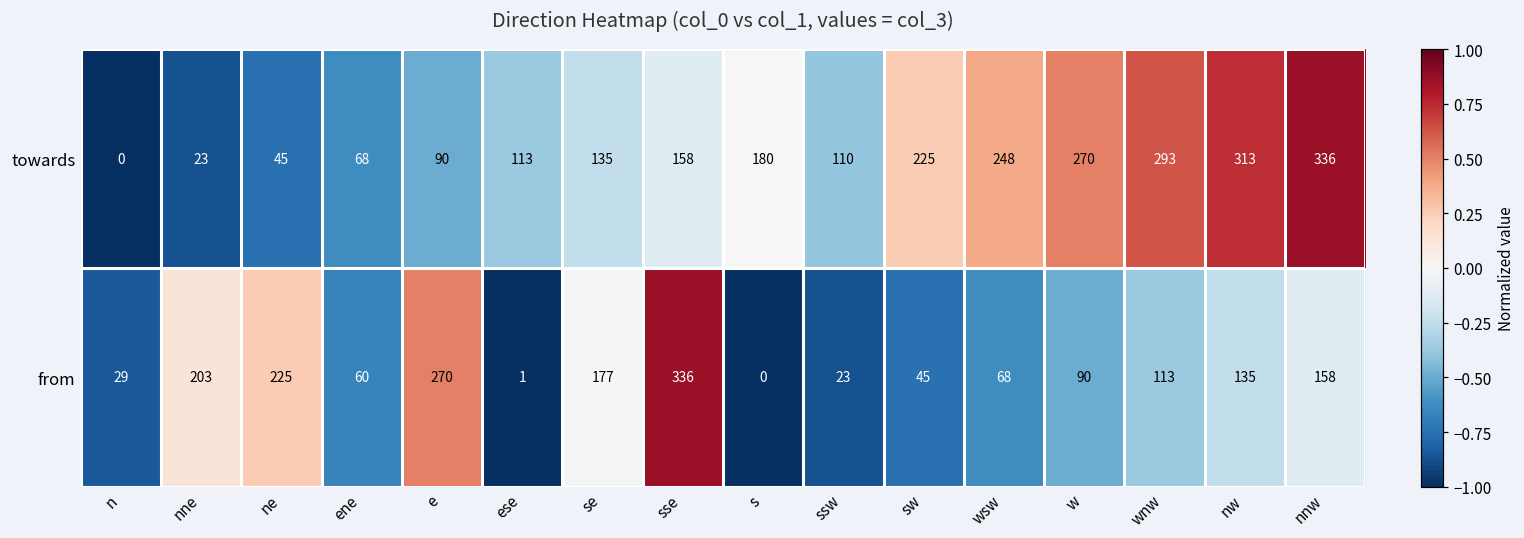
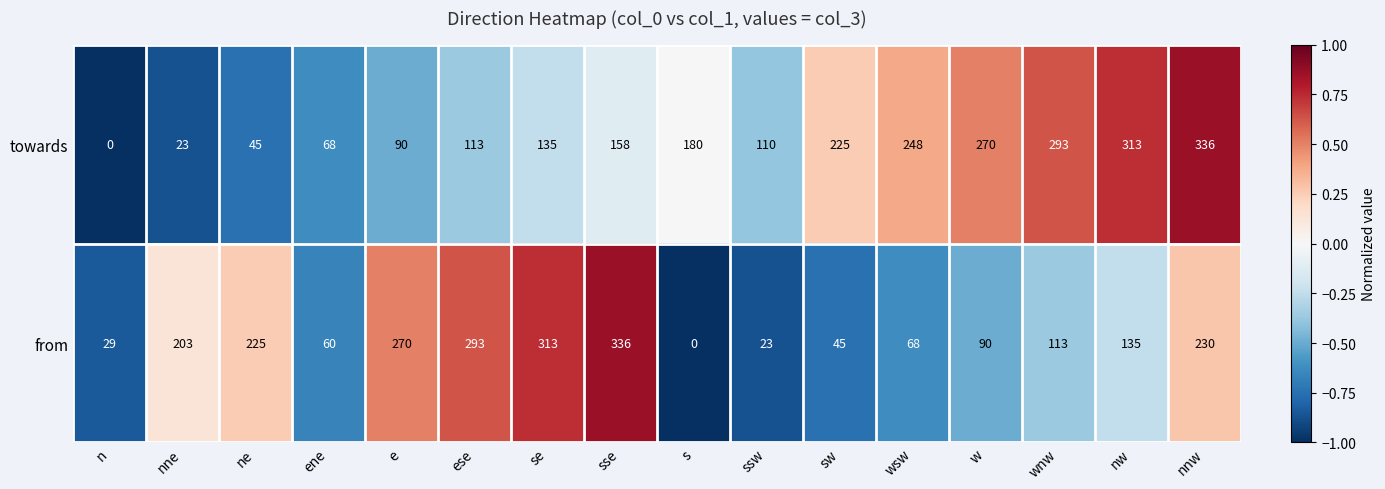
from, ese: 1 -> 293
from, se: 177 -> 313
from, nnw: 158 -> 230
